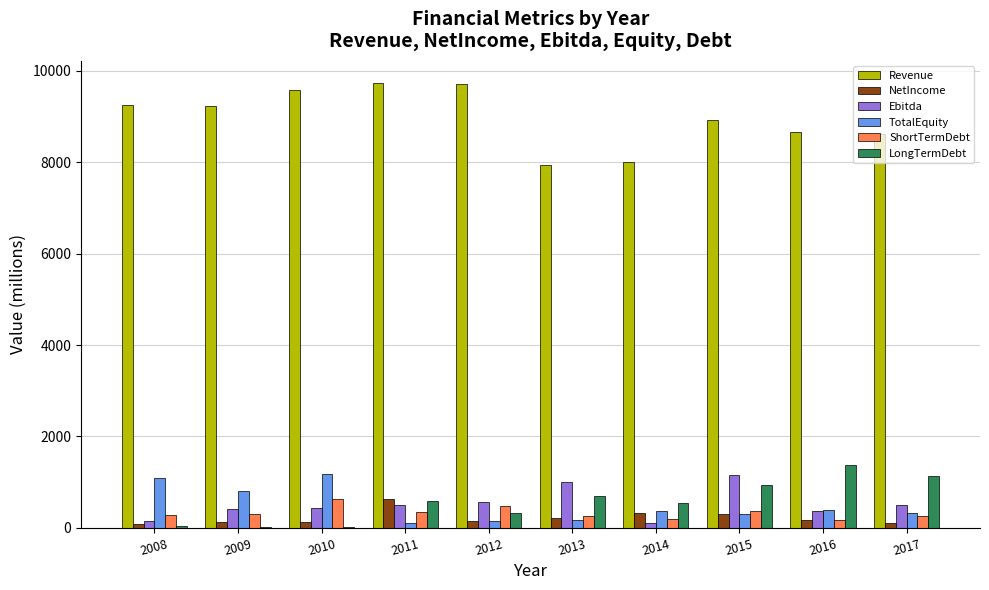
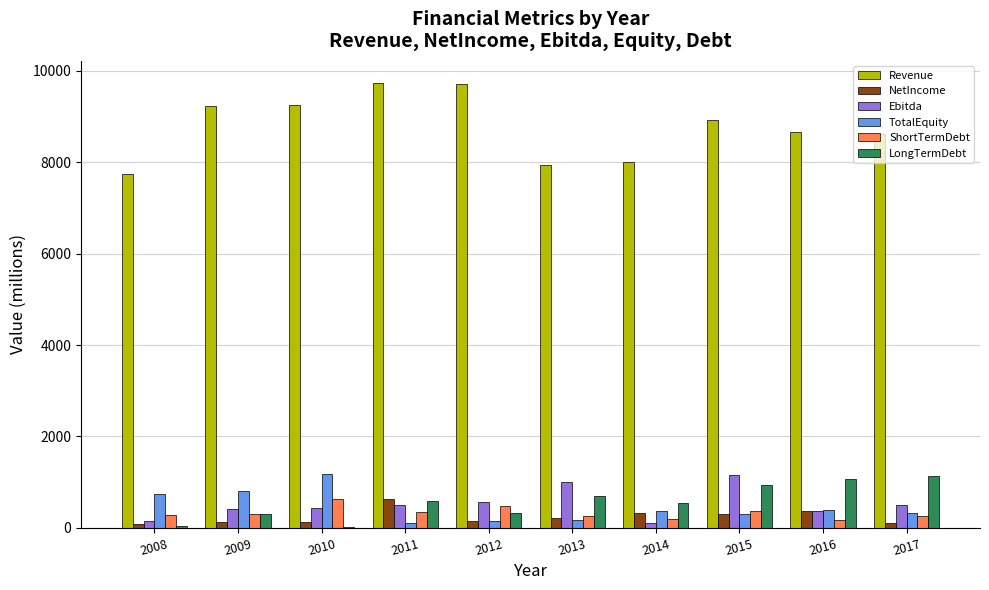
Revenue, 2008: 9200 -> 7700
TotalEquity, 2008: 1100 -> 700
LongTermDebt, 2009: 0 -> 300
Revenue, 2010: 9600 -> 9300
NetIncome, 2016: 200 -> 400
LongTermDebt, 2016: 1400 -> 1100
